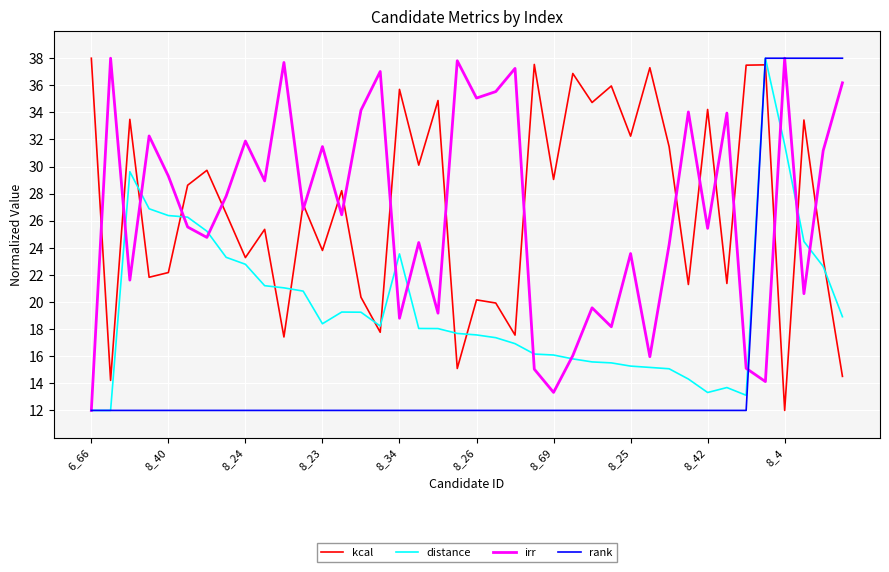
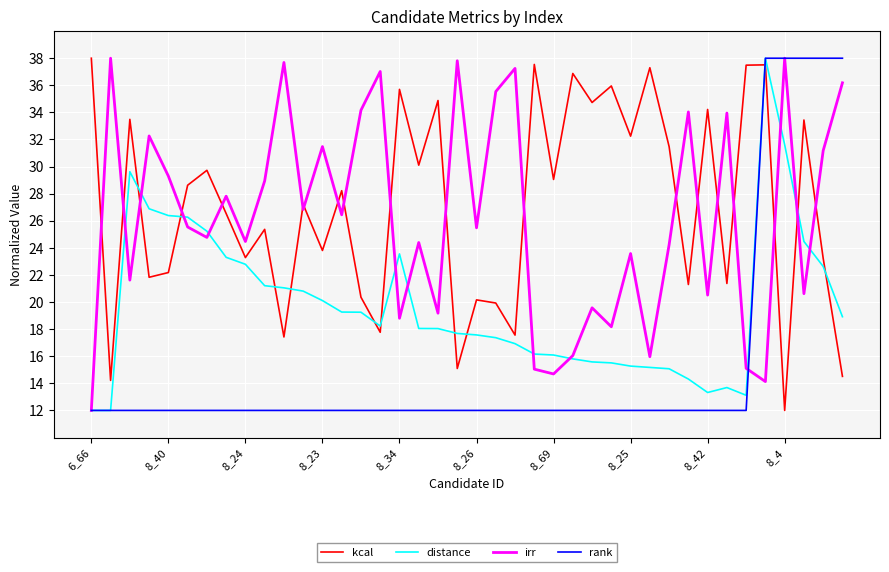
irr, 8_24: 31.9 -> 24.5
distance, 8_23: 18.4 -> 20.1
irr, 8_26: 35.1 -> 25.5
irr, 8_69: 13.3 -> 14.7
irr, 8_42: 25.4 -> 20.5
